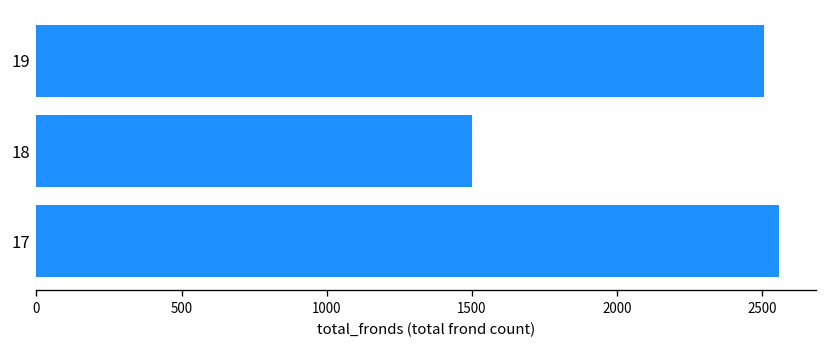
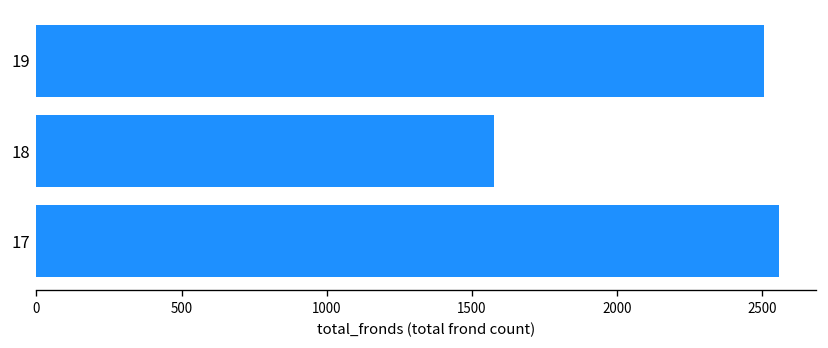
18: 1500 -> 1580
